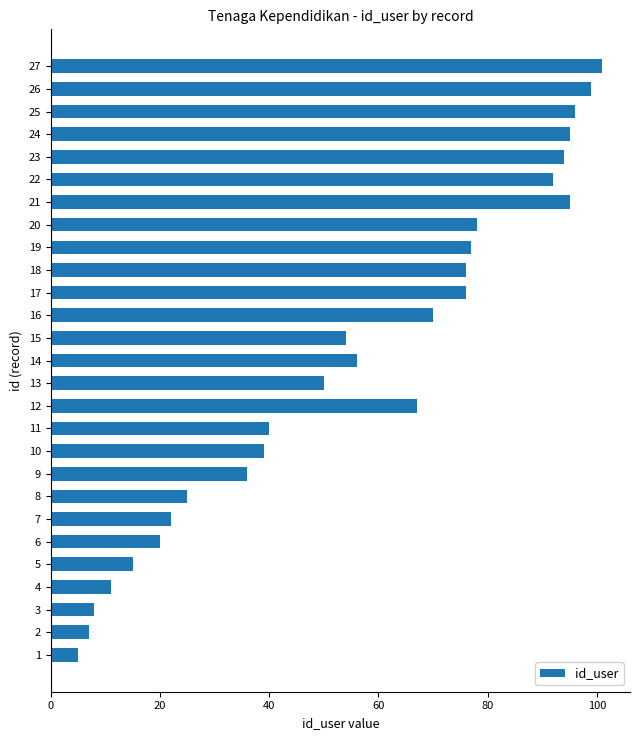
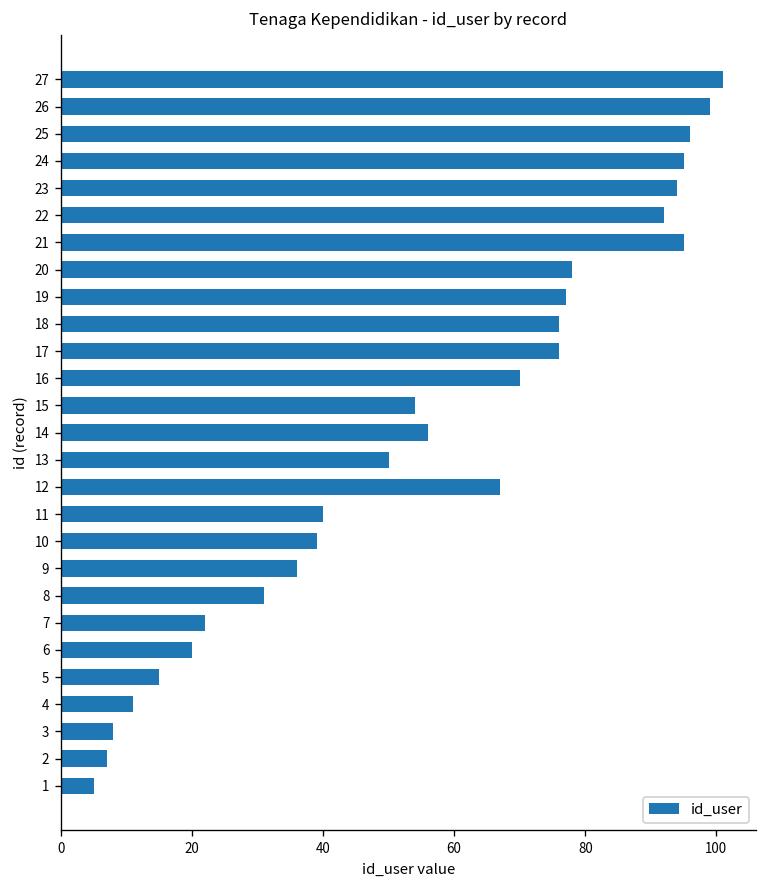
8: 25 -> 31
